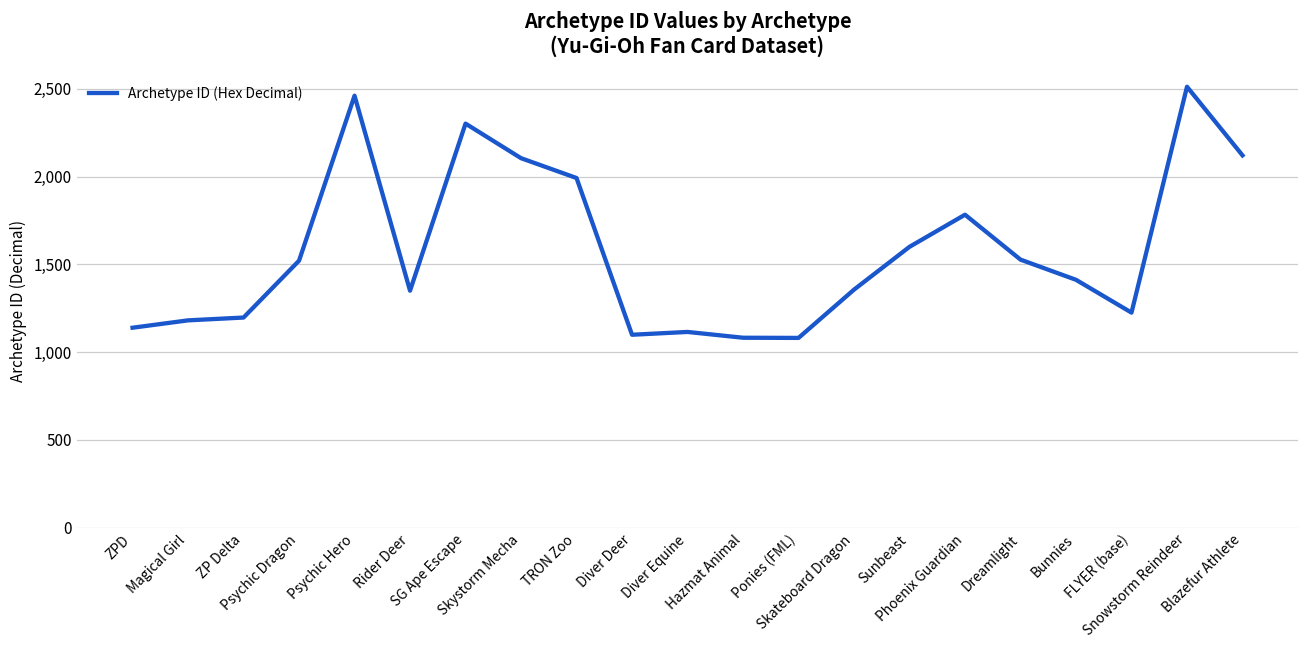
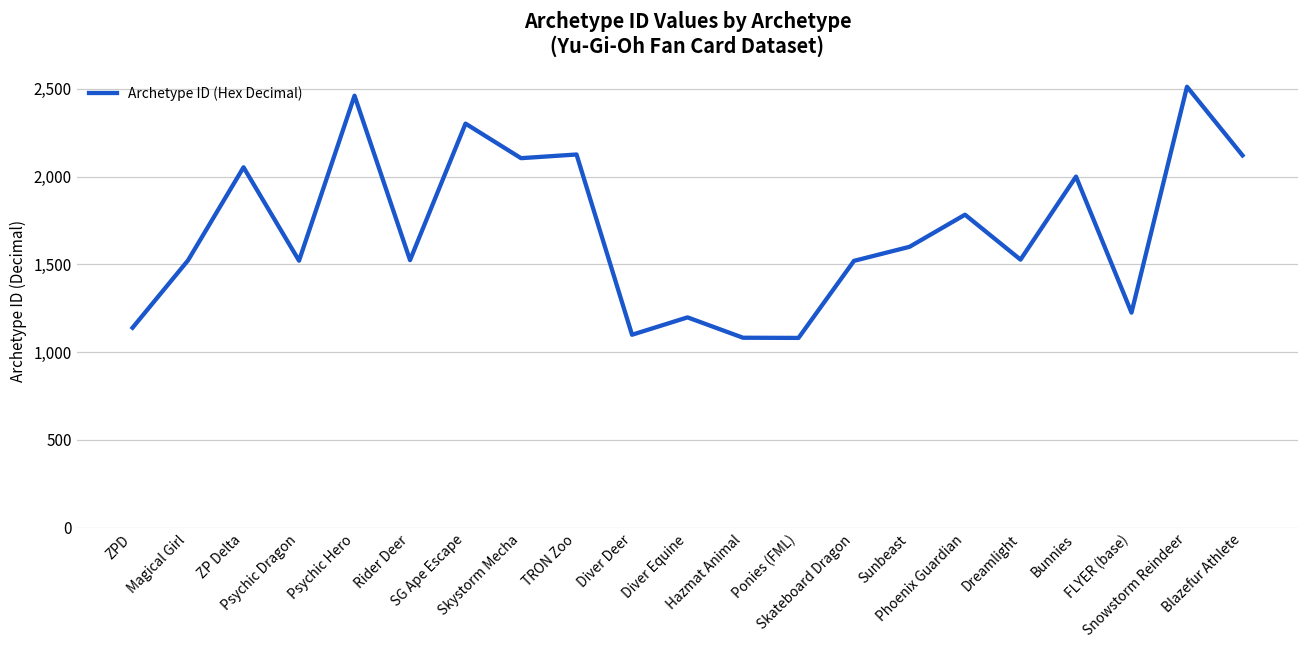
Magical Girl: 1,180 -> 1,520
ZP Delta: 1,200 -> 2,050
Rider Deer: 1,350 -> 1,520
TRON Zoo: 1,990 -> 2,130
Diver Equine: 1,120 -> 1,200
Skateboard Dragon: 1,360 -> 1,520
Bunnies: 1,410 -> 2,000
